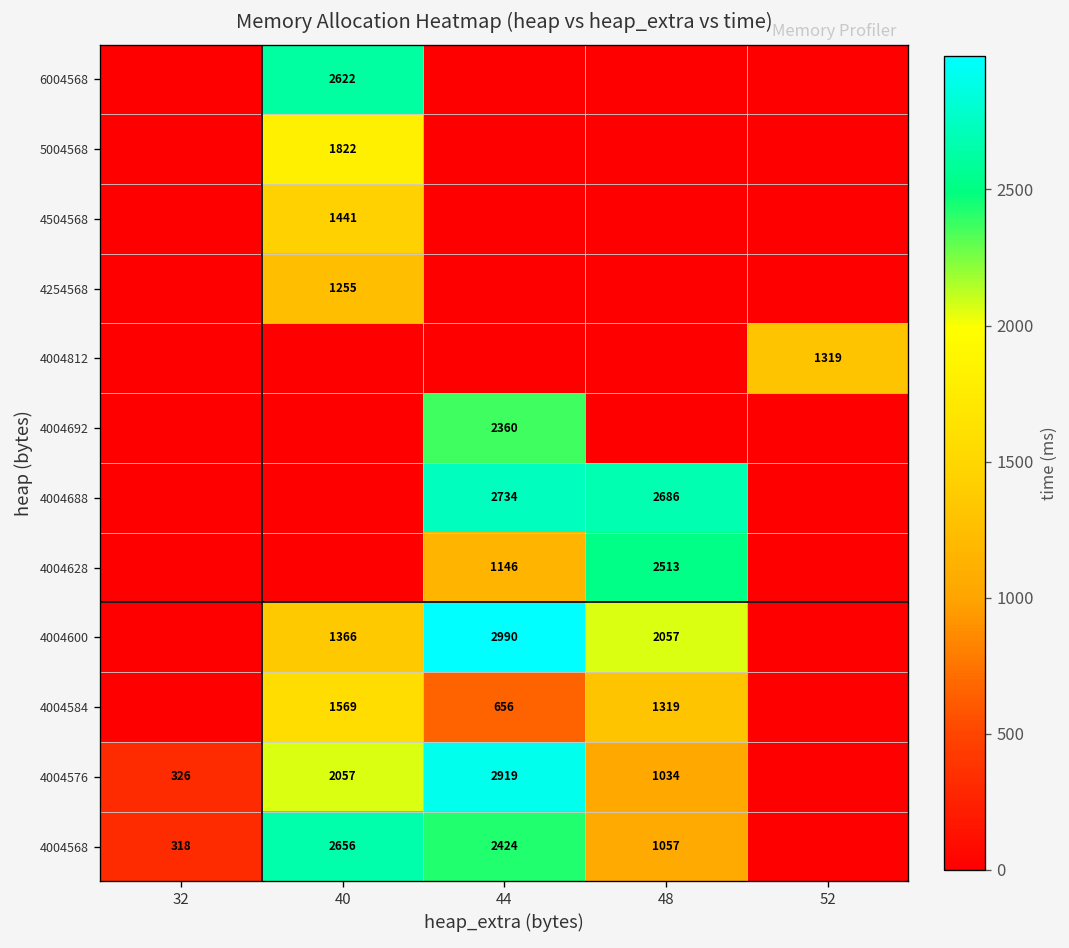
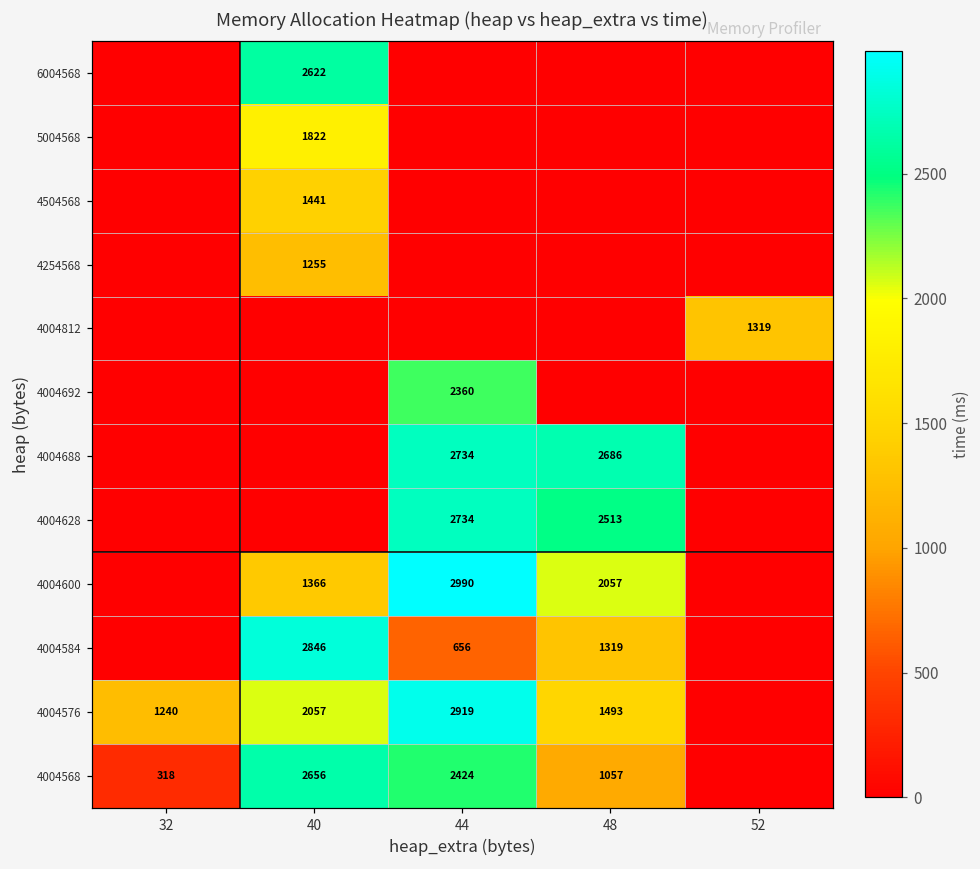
4004628, 44: 1146 -> 2734
4004584, 40: 1569 -> 2846
4004576, 32: 326 -> 1240
4004576, 48: 1034 -> 1493
